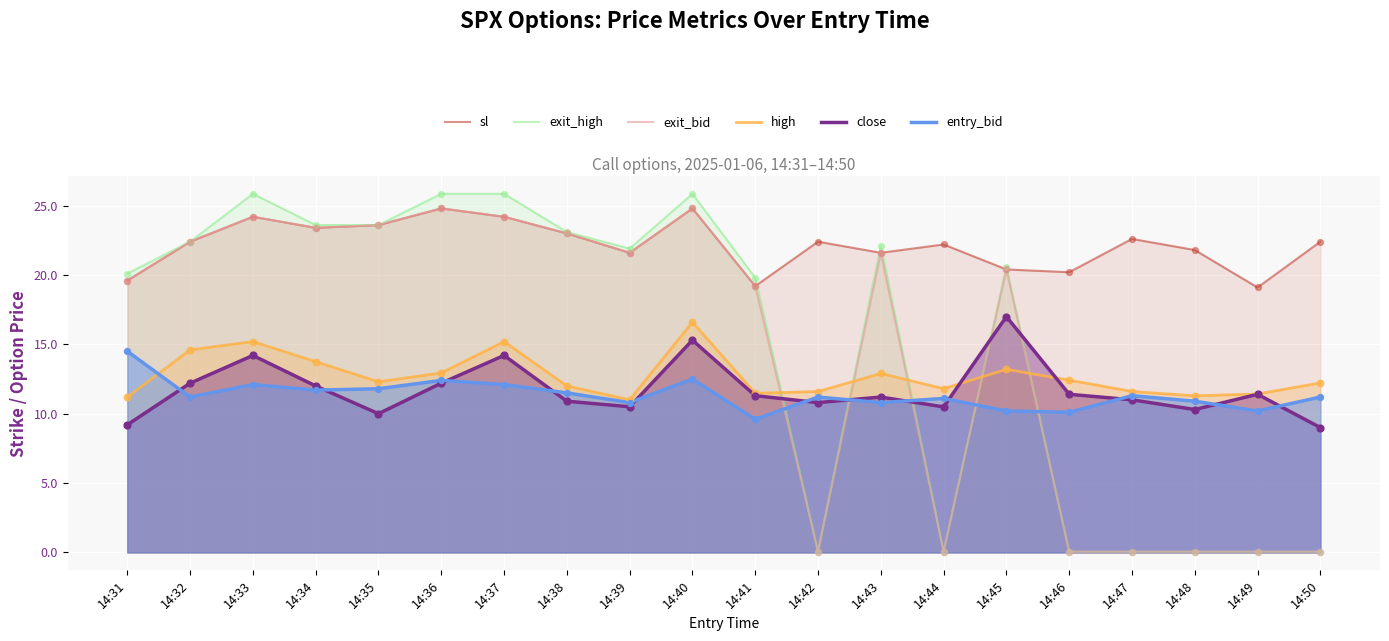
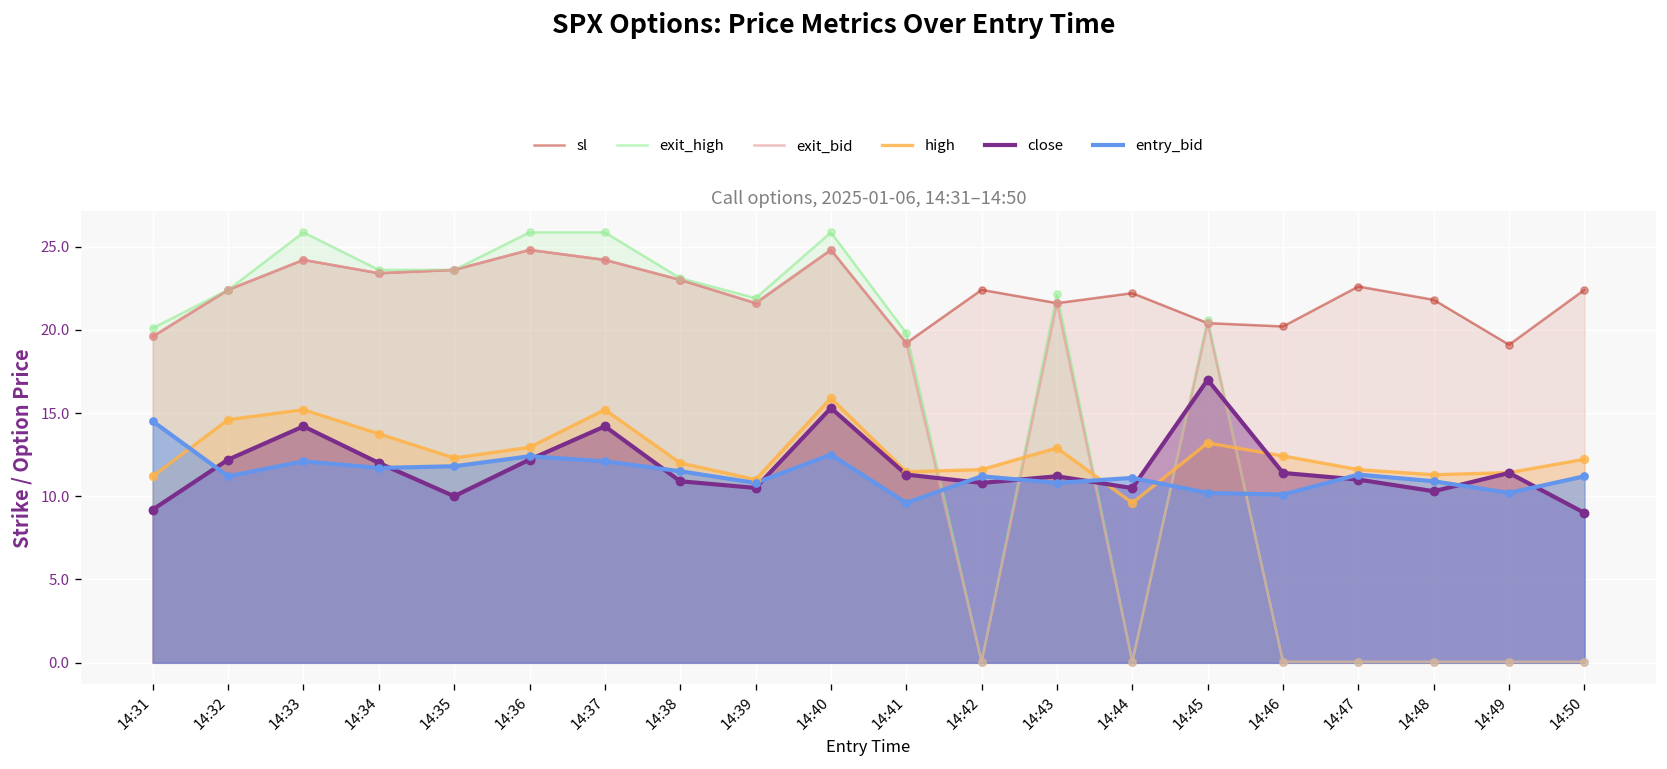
high, 14:40: 16.6 -> 15.9
high, 14:44: 11.8 -> 9.6
